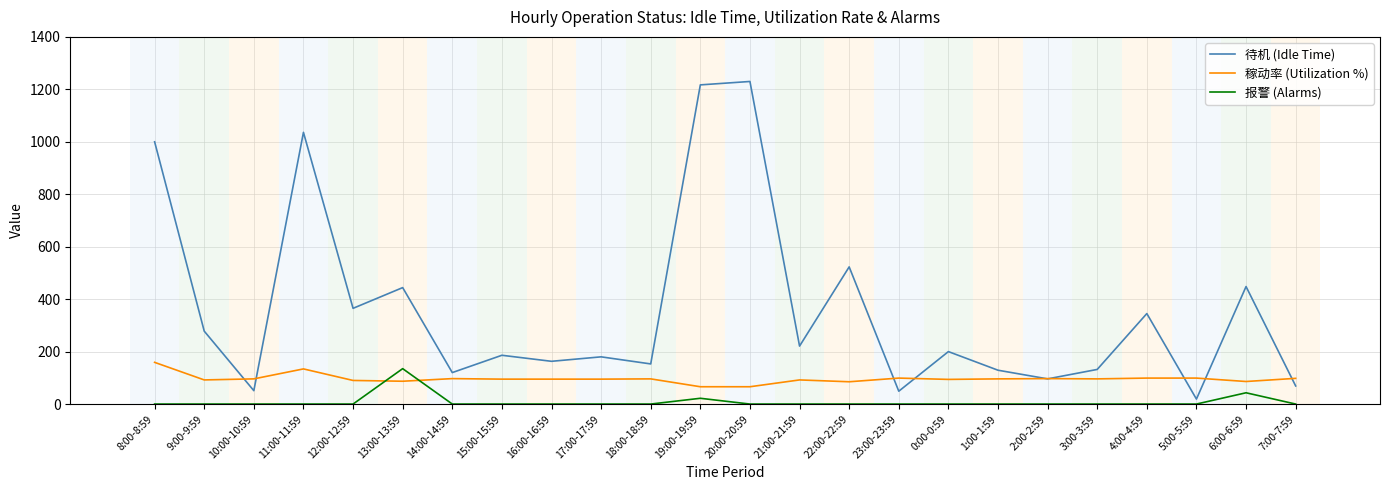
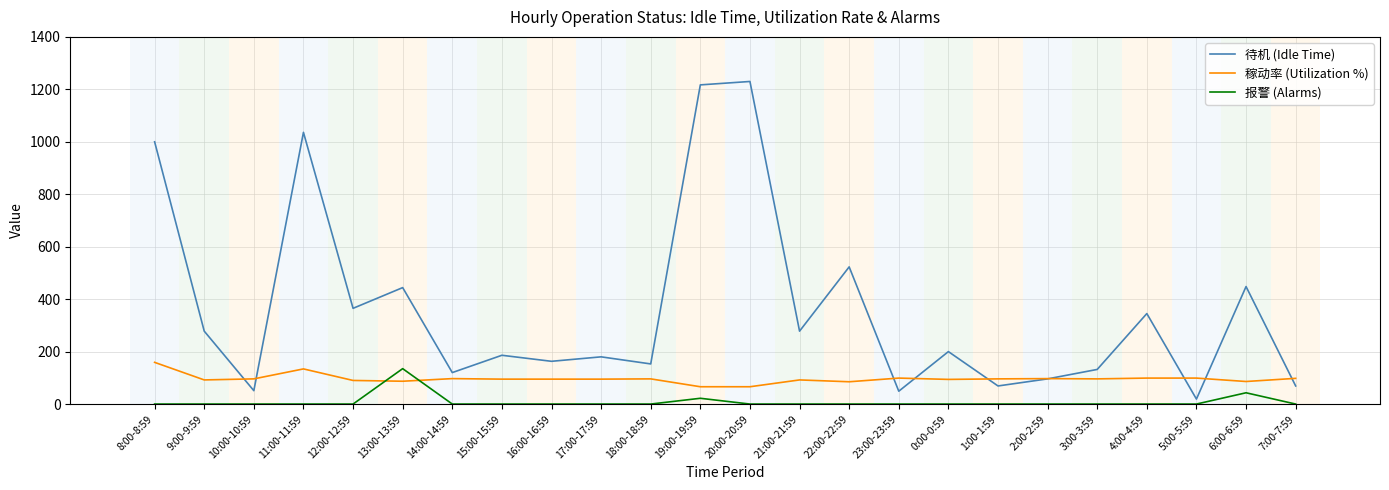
待机 (Idle Time), 21:00-21:59: 220 -> 280
待机 (Idle Time), 1:00-1:59: 130 -> 70
